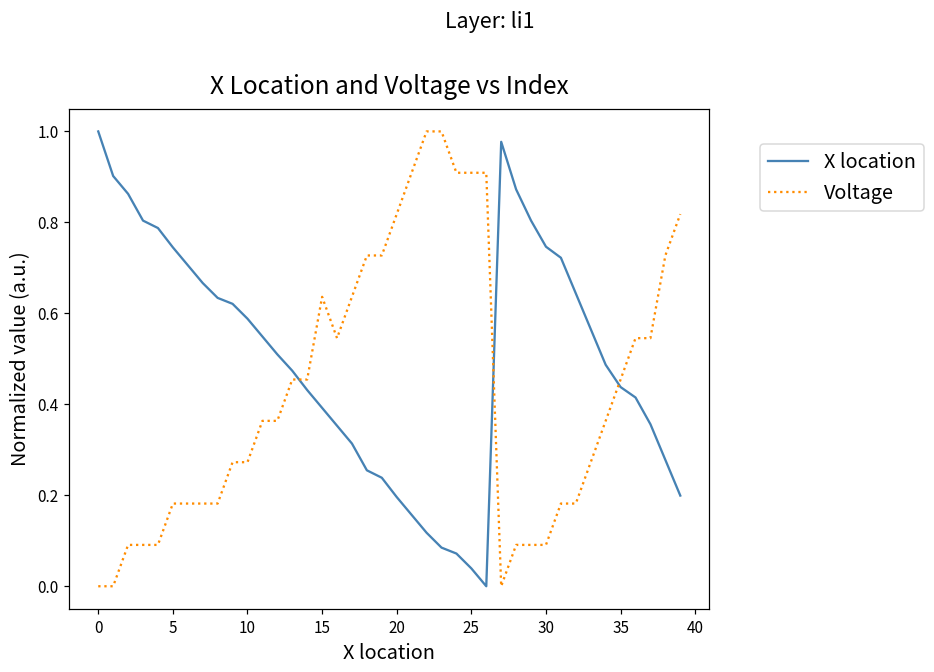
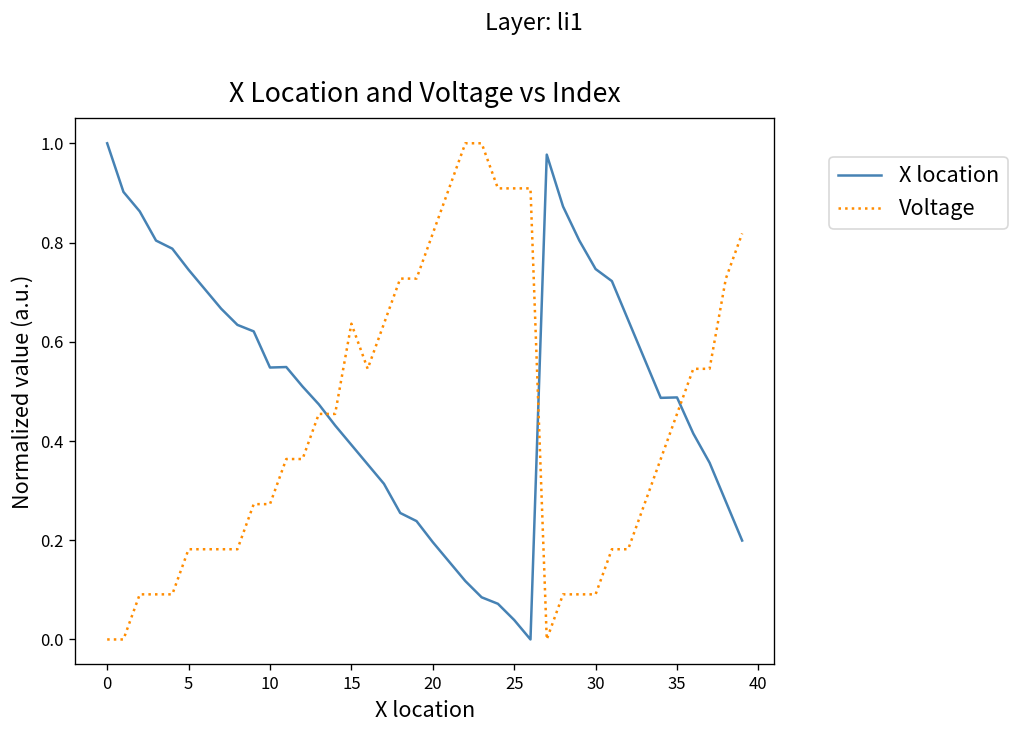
X location, 10: 0.59 -> 0.55
X location, 35: 0.44 -> 0.49
